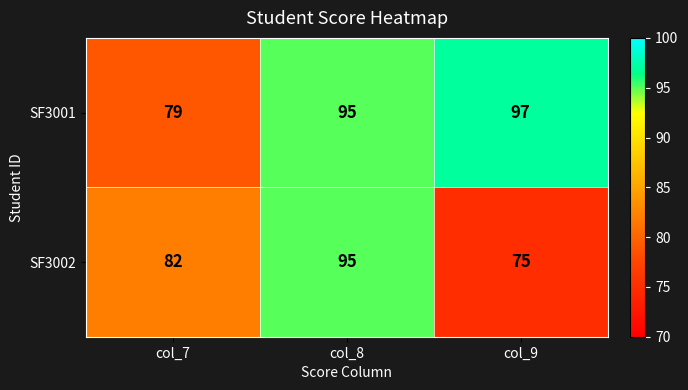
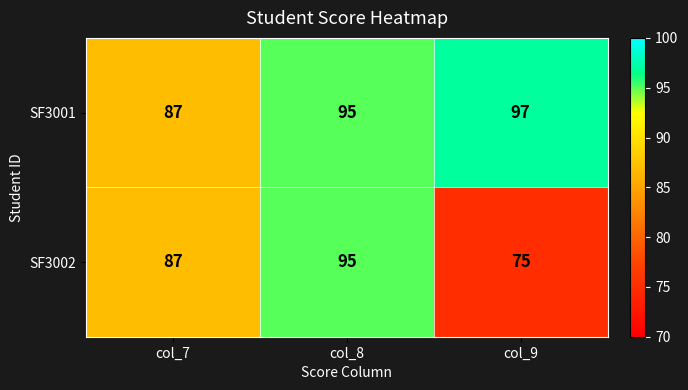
SF3001, col_7: 79 -> 87
SF3002, col_7: 82 -> 87
